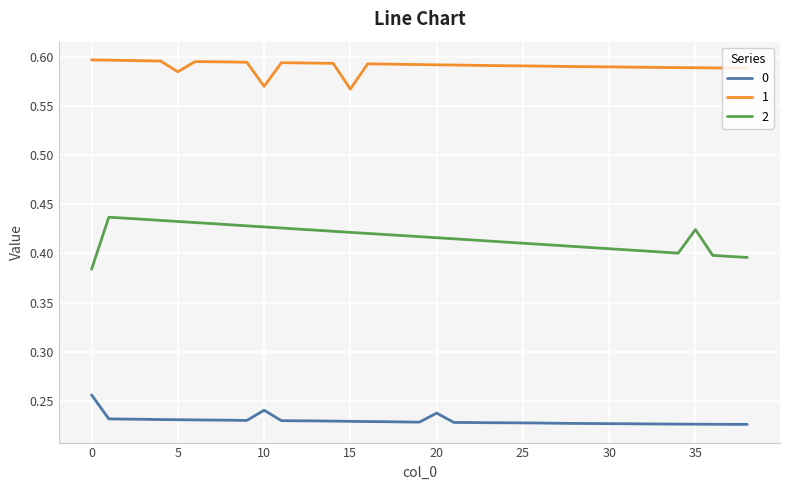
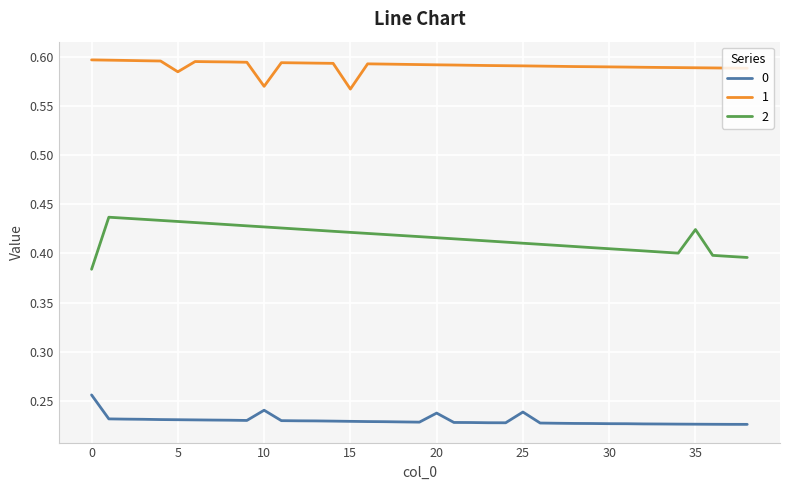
0, 25: 0.23 -> 0.24
